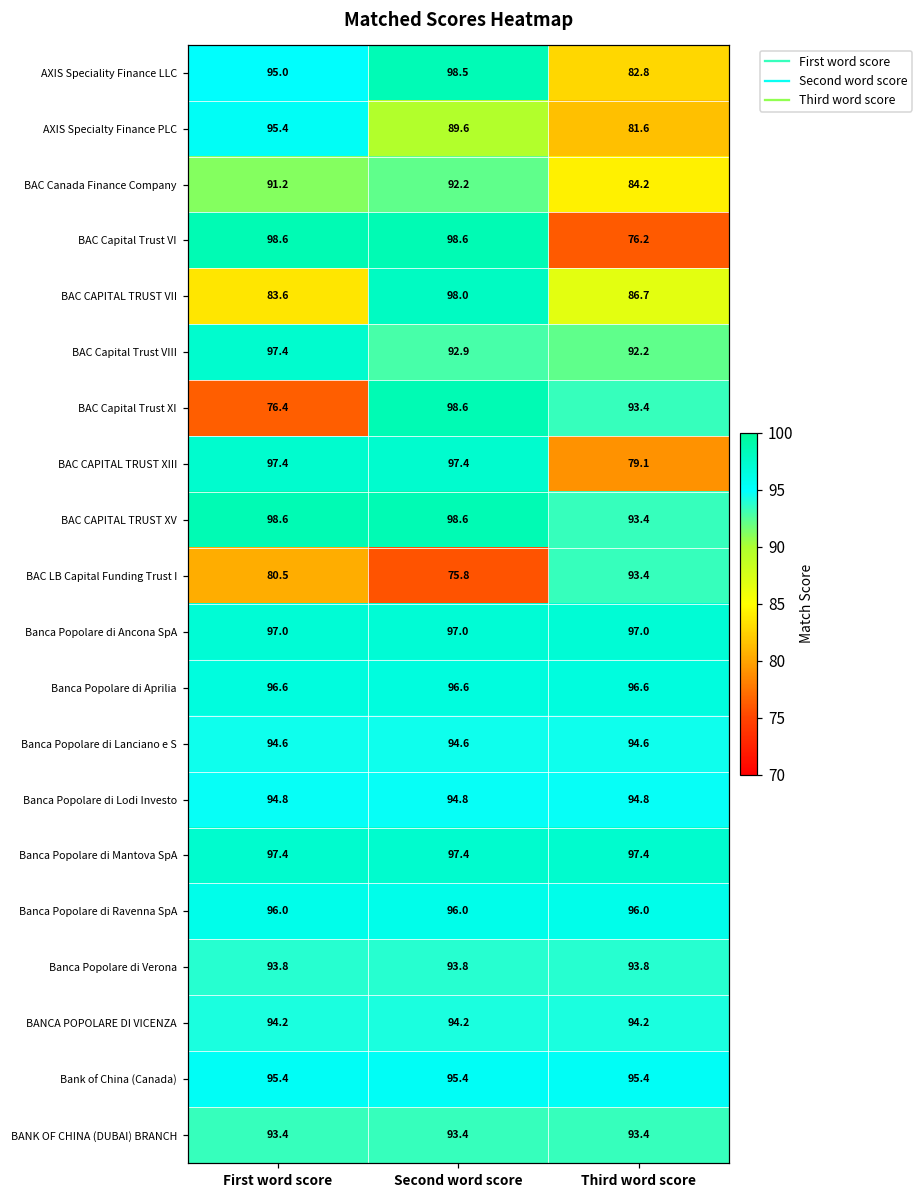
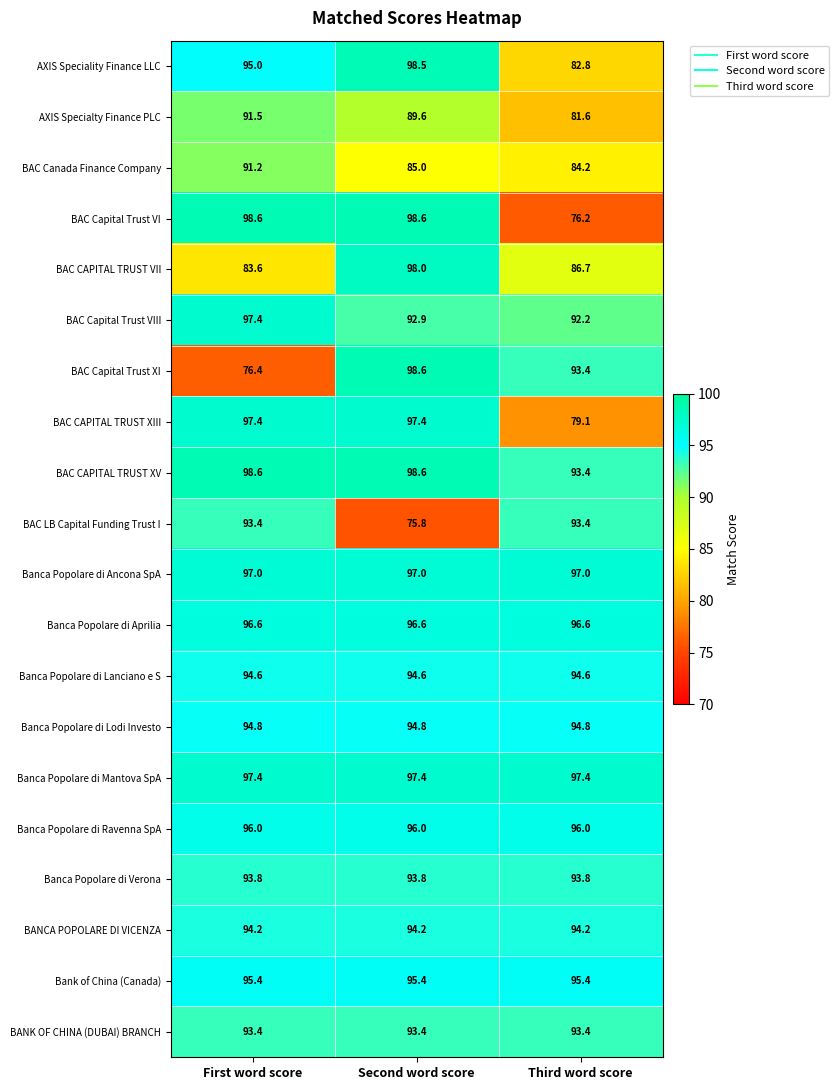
AXIS Specialty Finance PLC, First word score: 95.4 -> 91.5
BAC Canada Finance Company, Second word score: 92.2 -> 85.0
BAC LB Capital Funding Trust I, First word score: 80.5 -> 93.4
